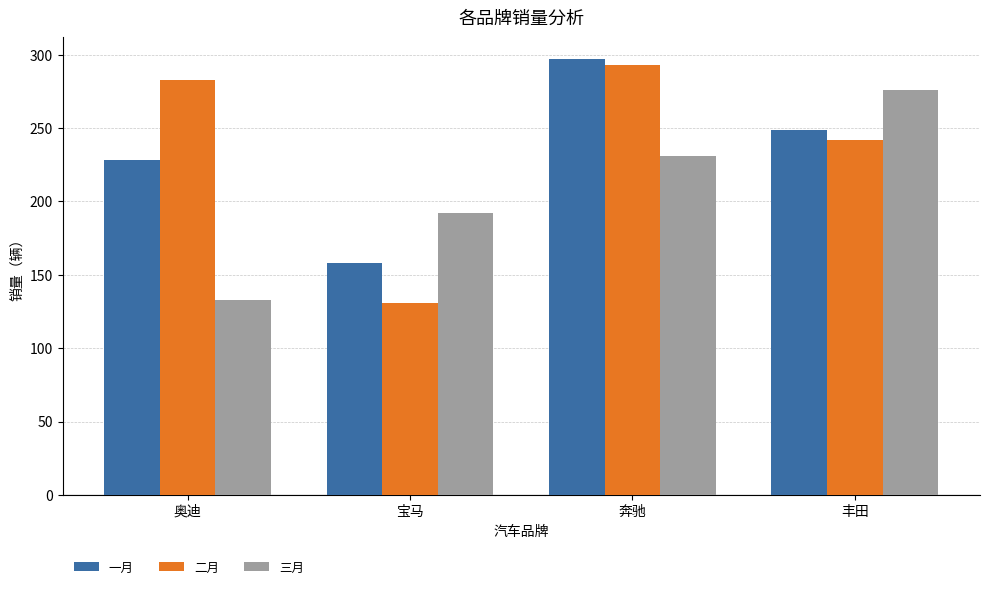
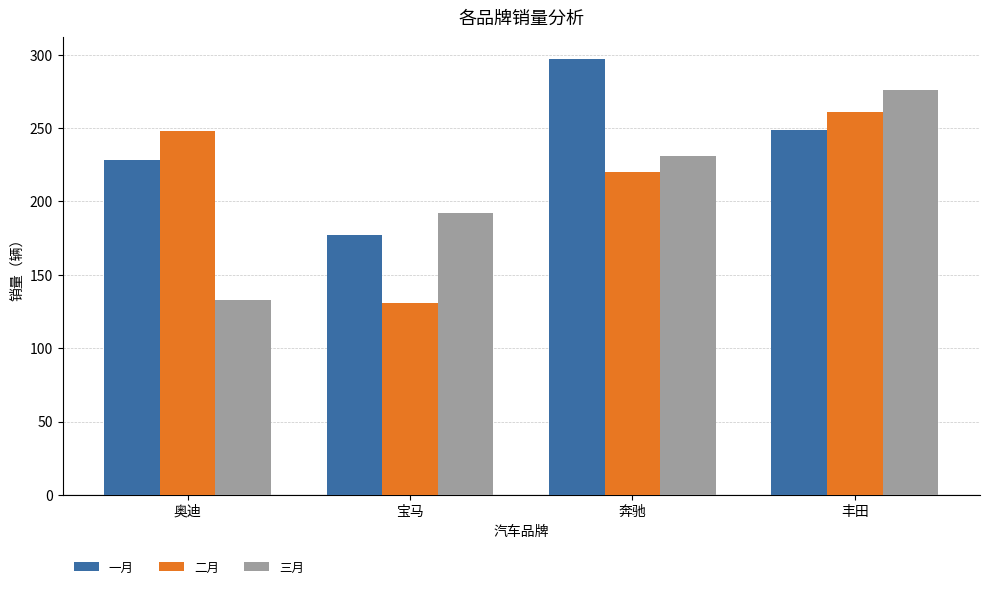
二月, 奥迪: 283 -> 248
一月, 宝马: 158 -> 177
二月, 奔驰: 293 -> 220
二月, 丰田: 242 -> 261
